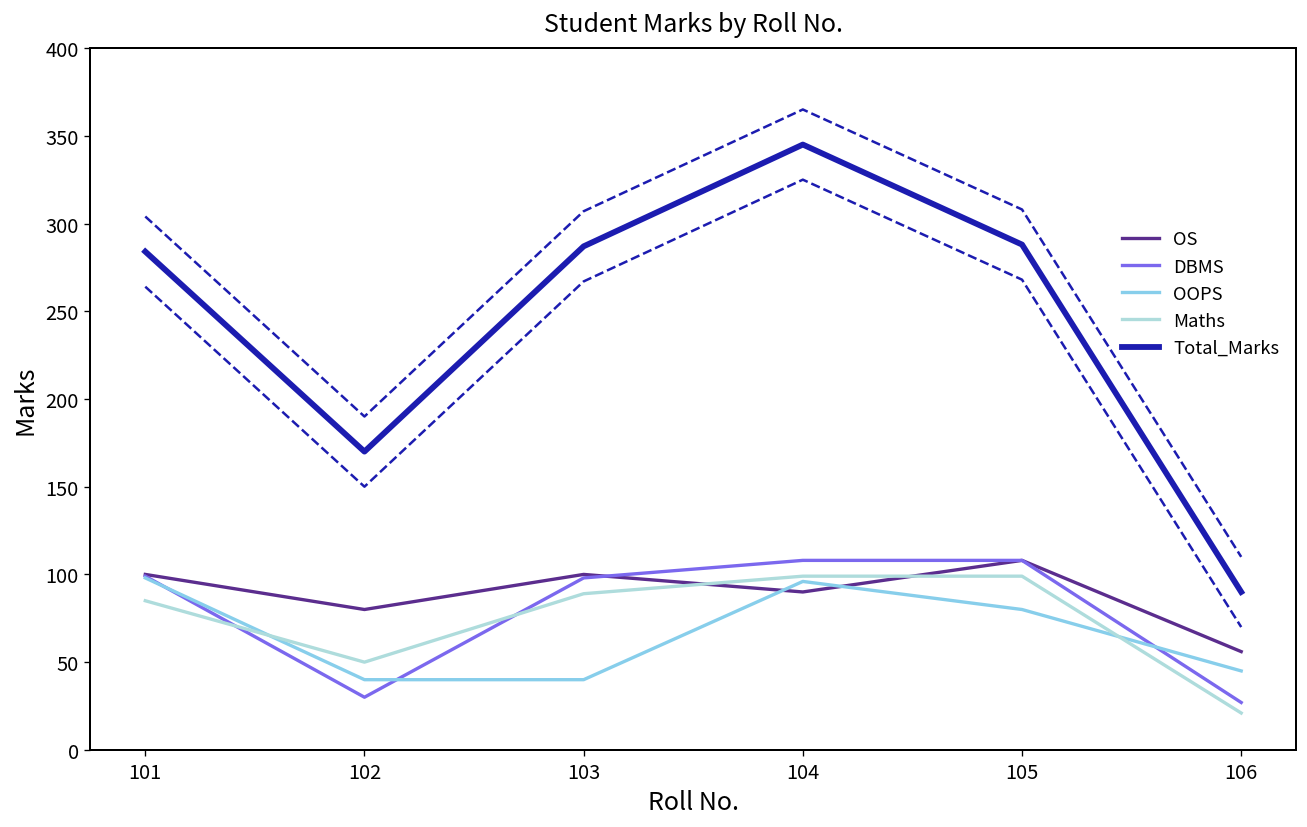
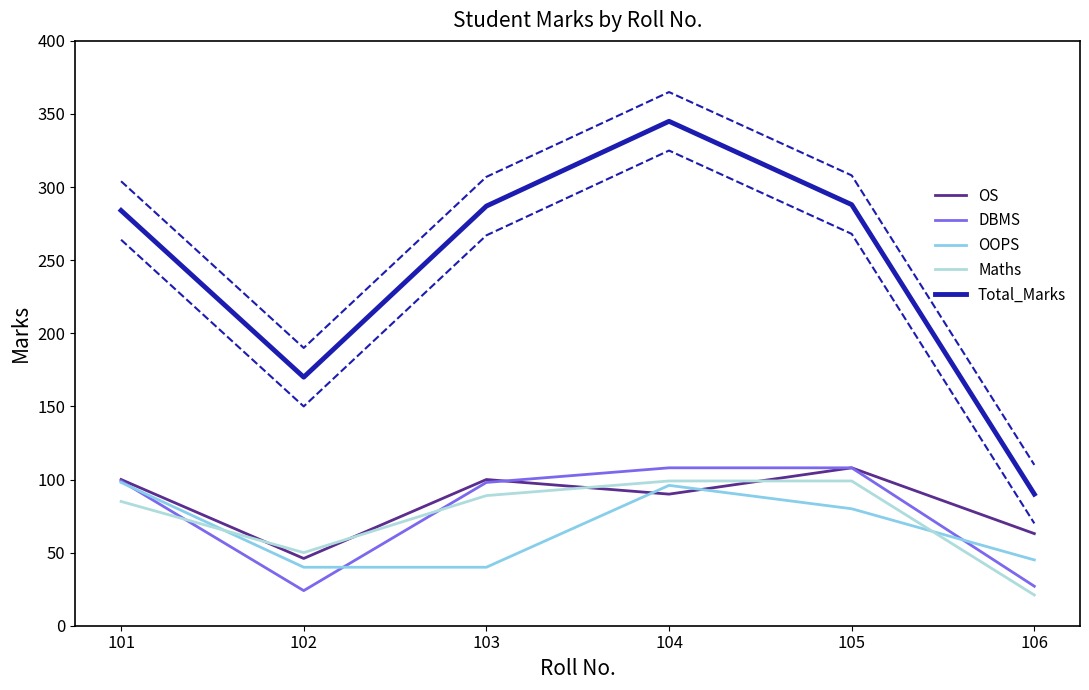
OS, 102: 80 -> 46
DBMS, 102: 30 -> 24
OS, 106: 56 -> 63
